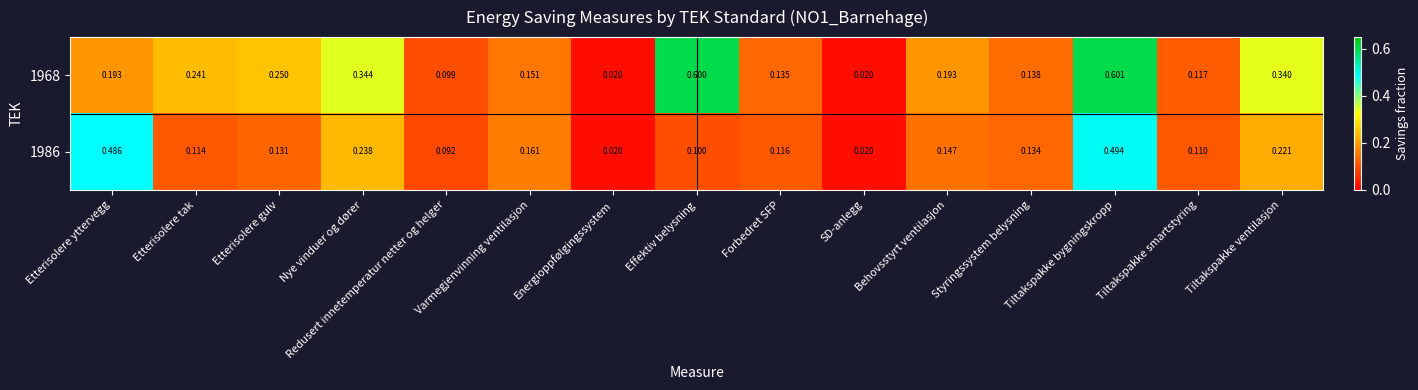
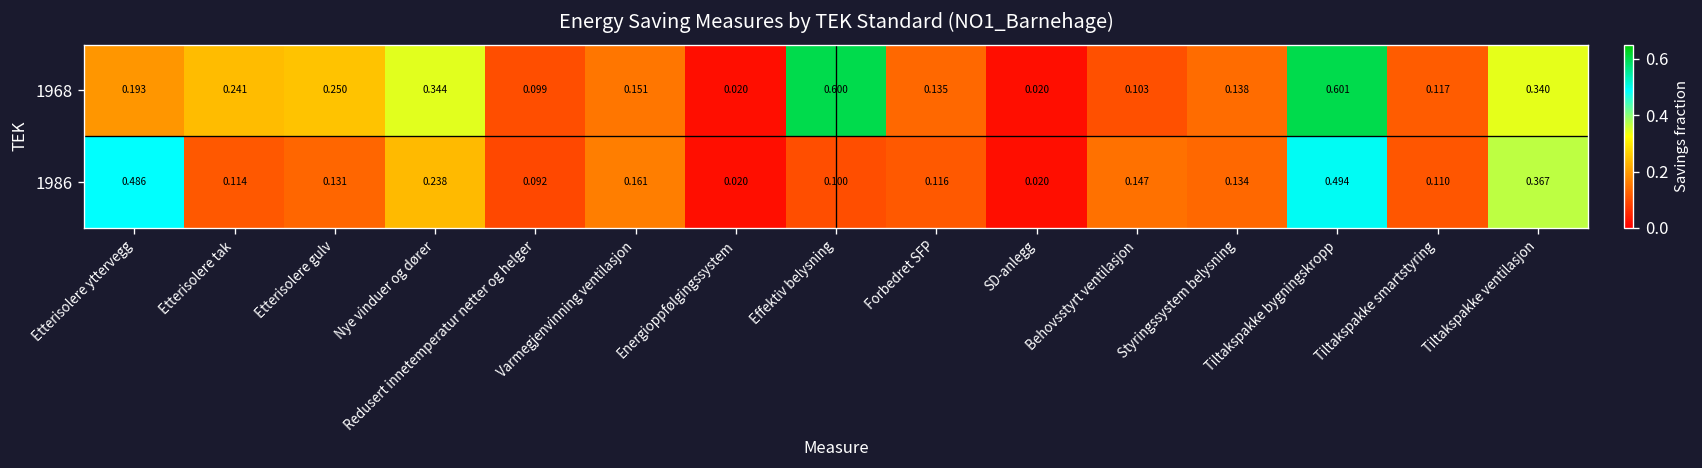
1968, Behovsstyrt ventilasjon: 0.193 -> 0.103
1986, Tiltakspakke ventilasjon: 0.221 -> 0.367
